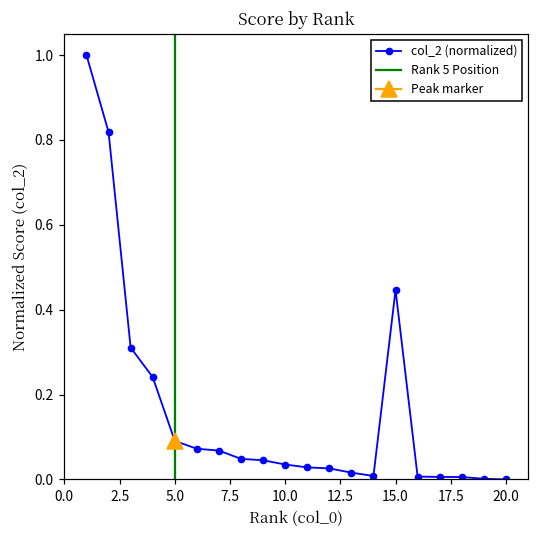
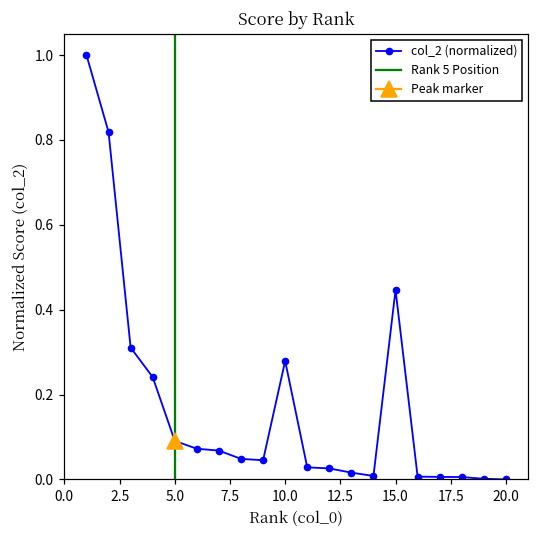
col_2 (normalized), 10.0: 0.04 -> 0.28
